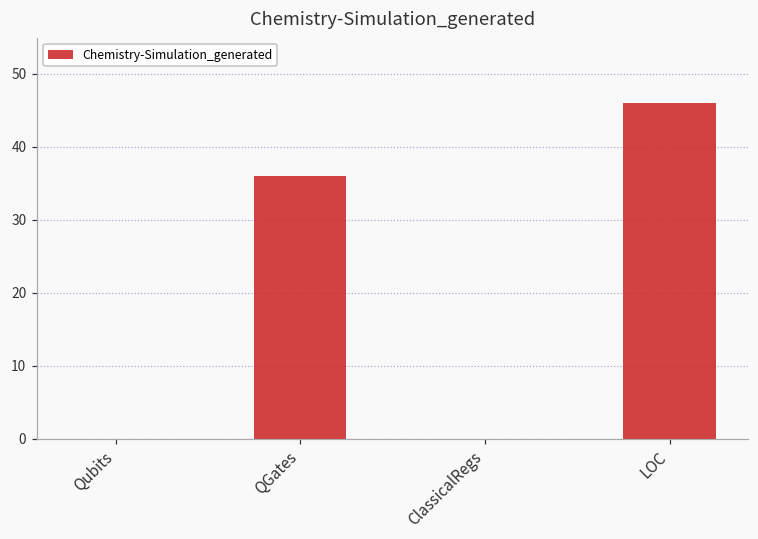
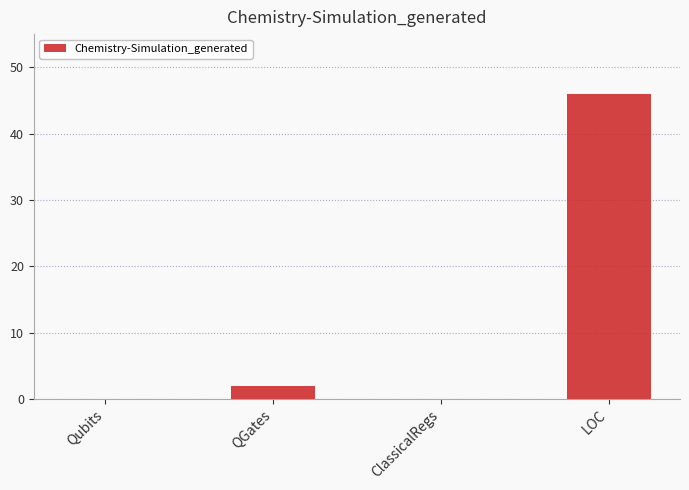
QGates: 36 -> 2
